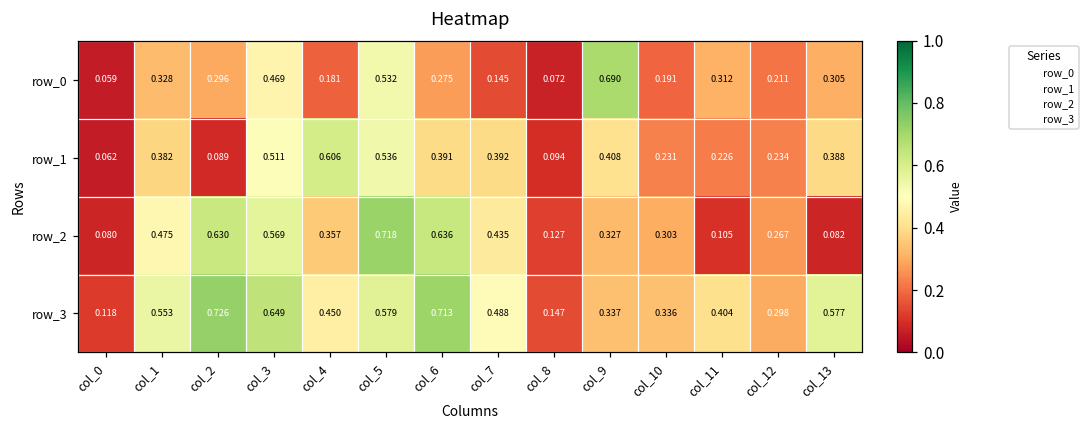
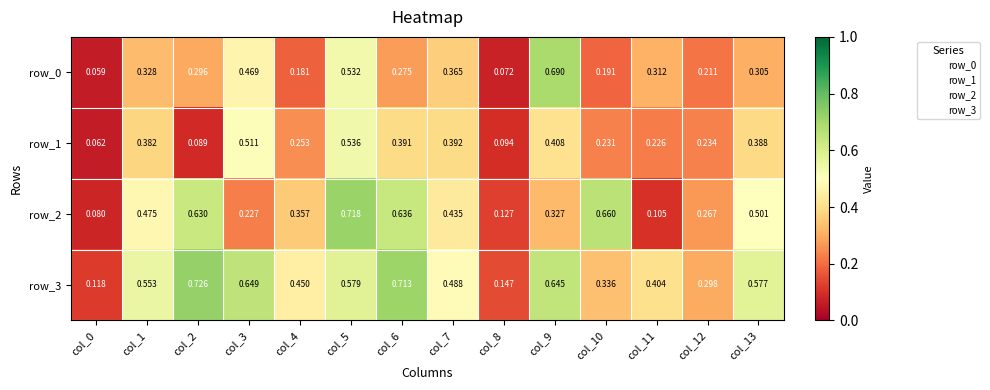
row_0, col_7: 0.145 -> 0.365
row_1, col_4: 0.606 -> 0.253
row_2, col_3: 0.569 -> 0.227
row_2, col_10: 0.303 -> 0.660
row_2, col_13: 0.082 -> 0.501
row_3, col_9: 0.337 -> 0.645
